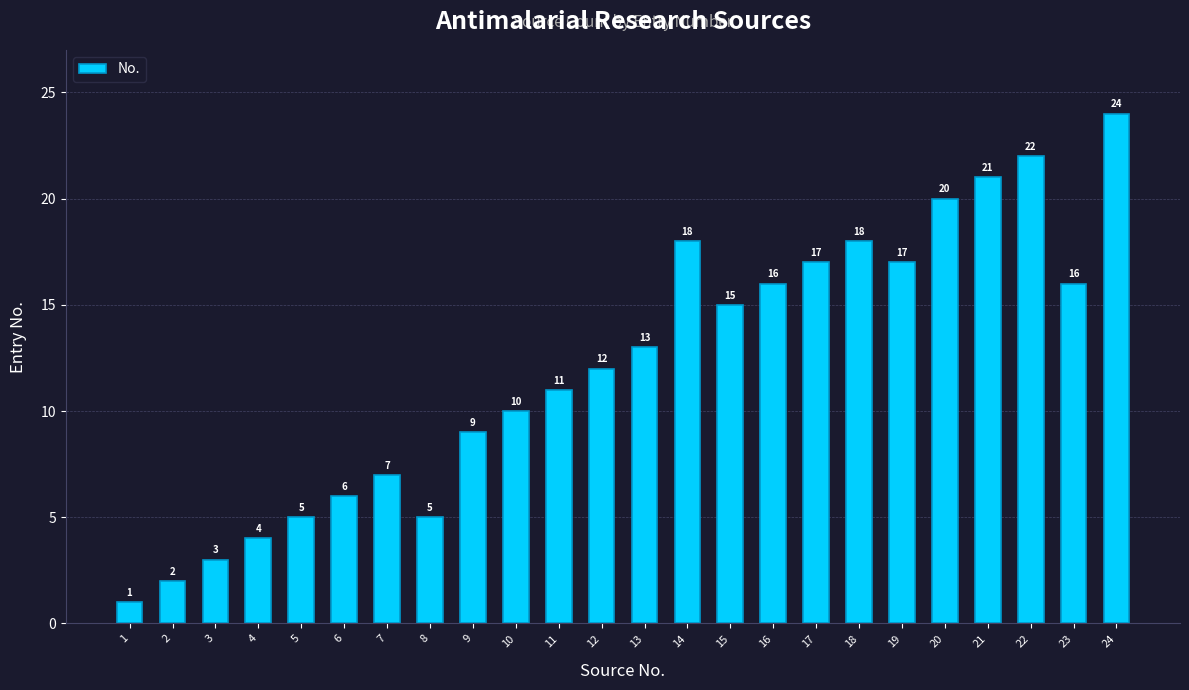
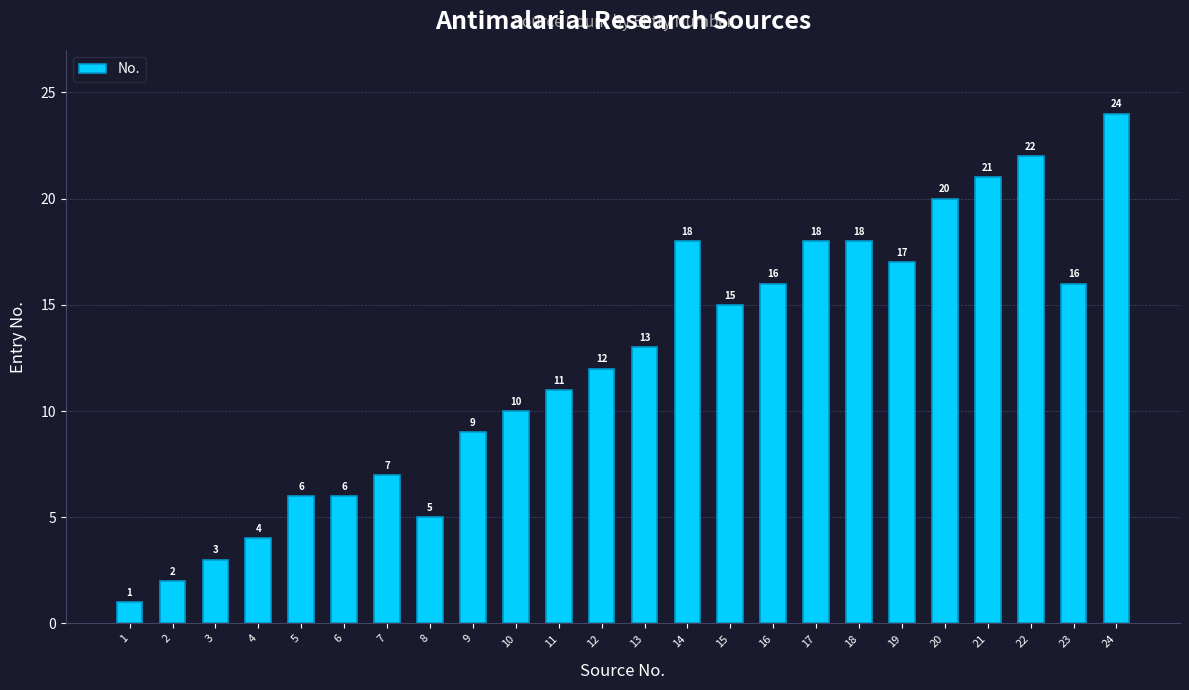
5: 5 -> 6
17: 17 -> 18
